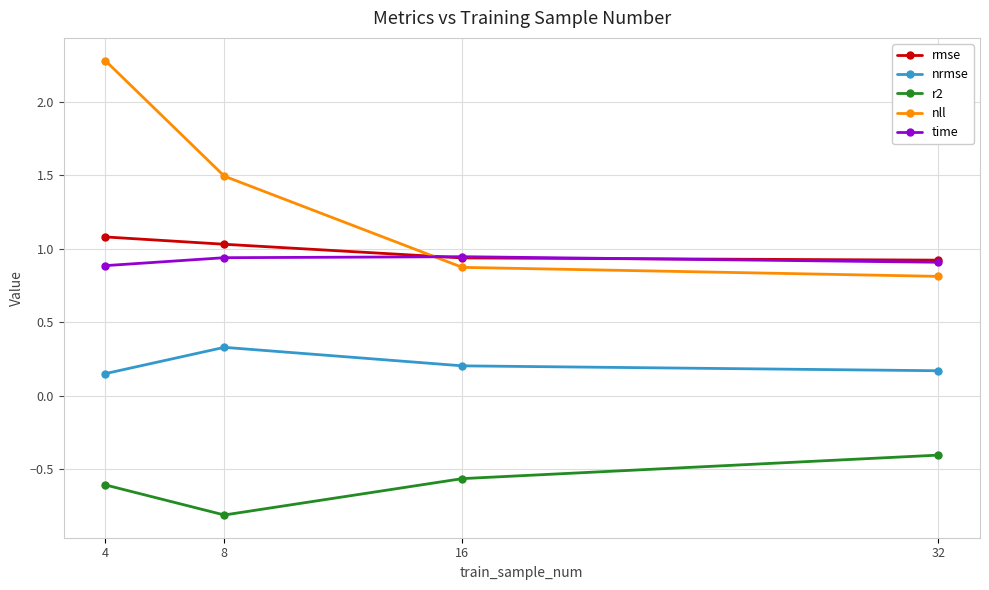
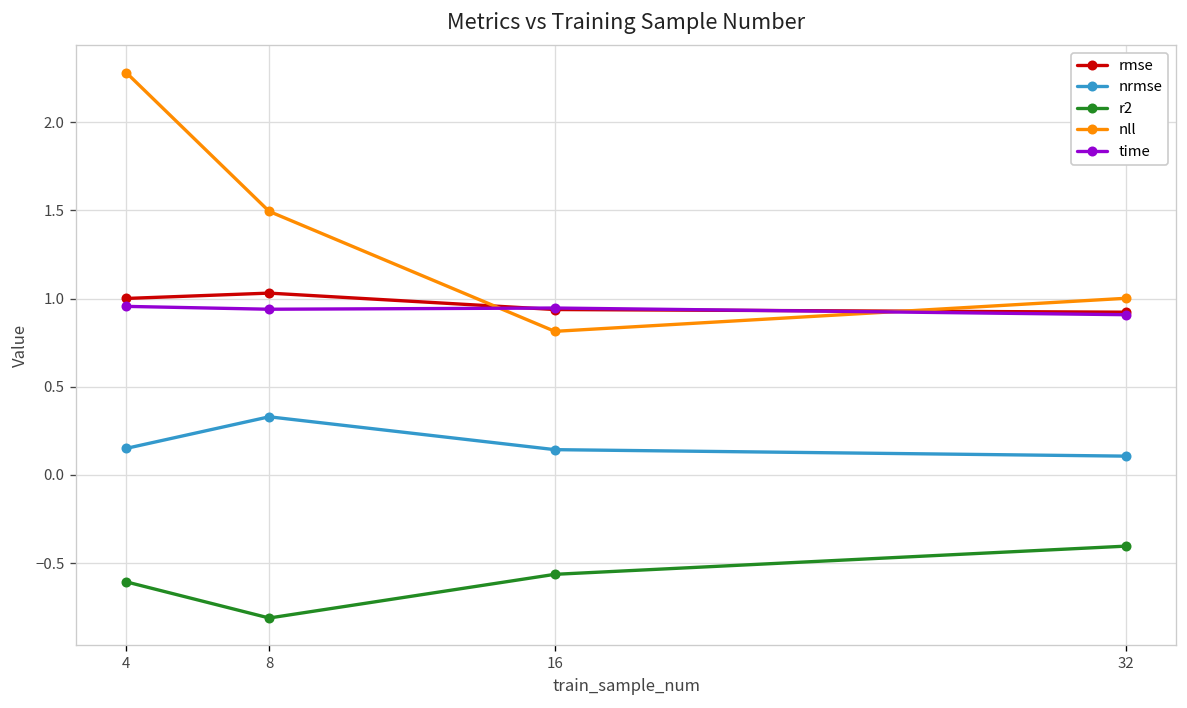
rmse, 4: 1.08 -> 1.00
time, 4: 0.89 -> 0.96
nrmse, 16: 0.20 -> 0.14
nll, 16: 0.87 -> 0.81
nrmse, 32: 0.17 -> 0.11
nll, 32: 0.81 -> 1.00
